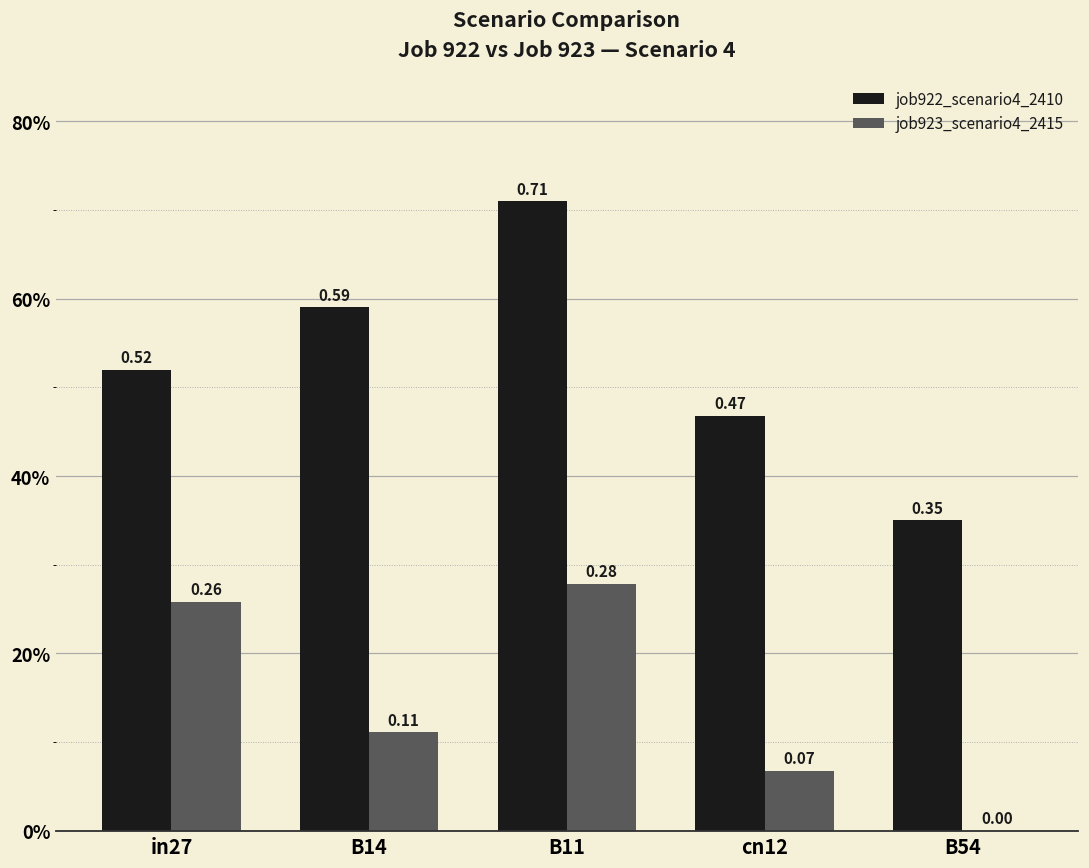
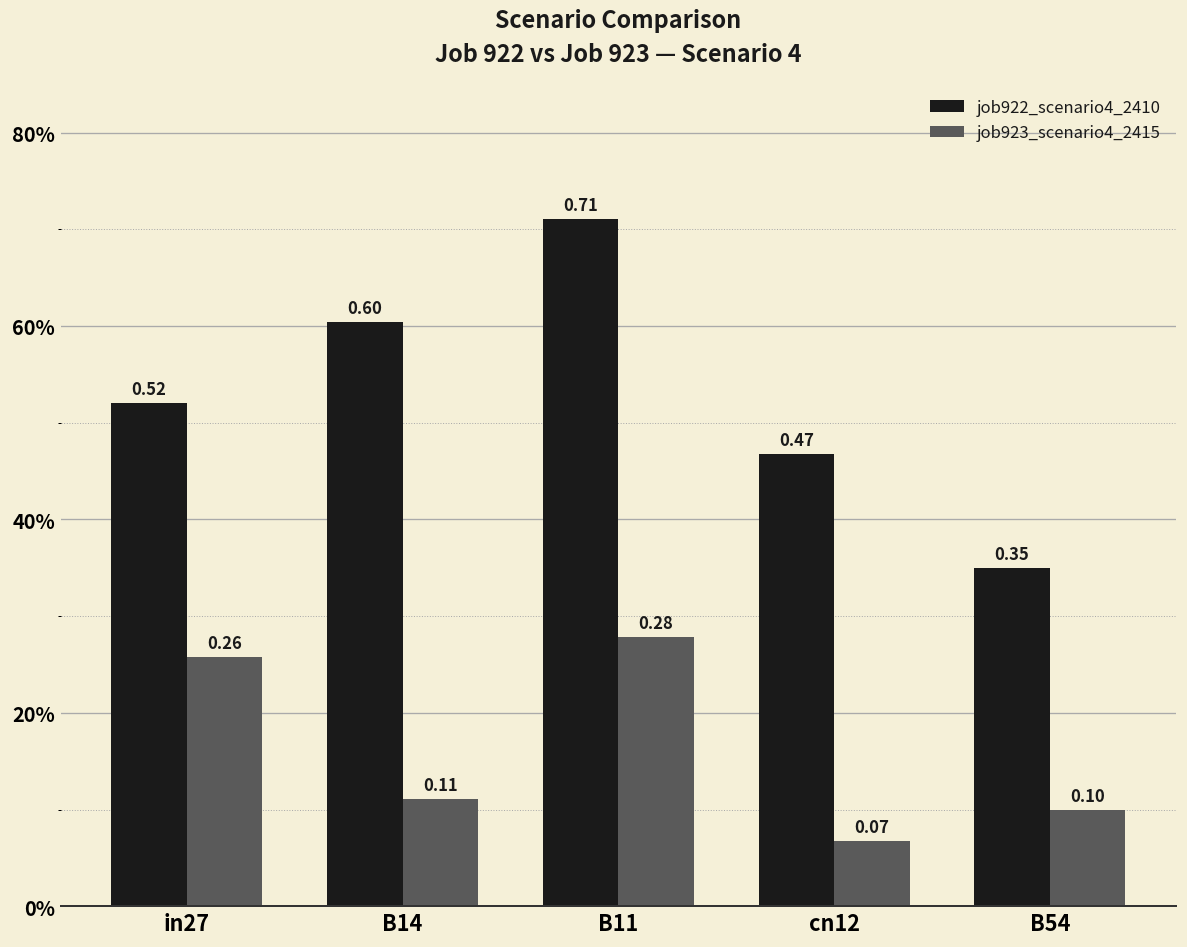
job922_scenario4_2410, B14: 0.59 -> 0.60
job923_scenario4_2415, B54: 0.00 -> 0.10
